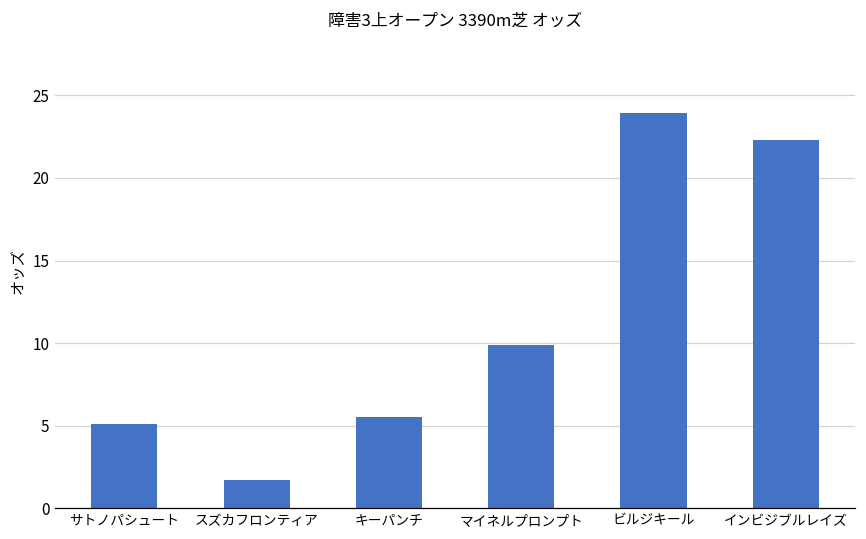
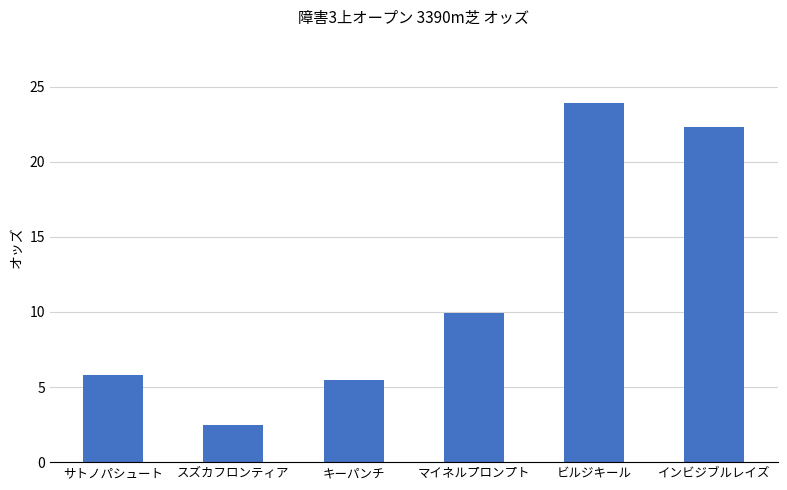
サトノパシュート: 5.1 -> 5.8
スズカフロンティア: 1.7 -> 2.5
